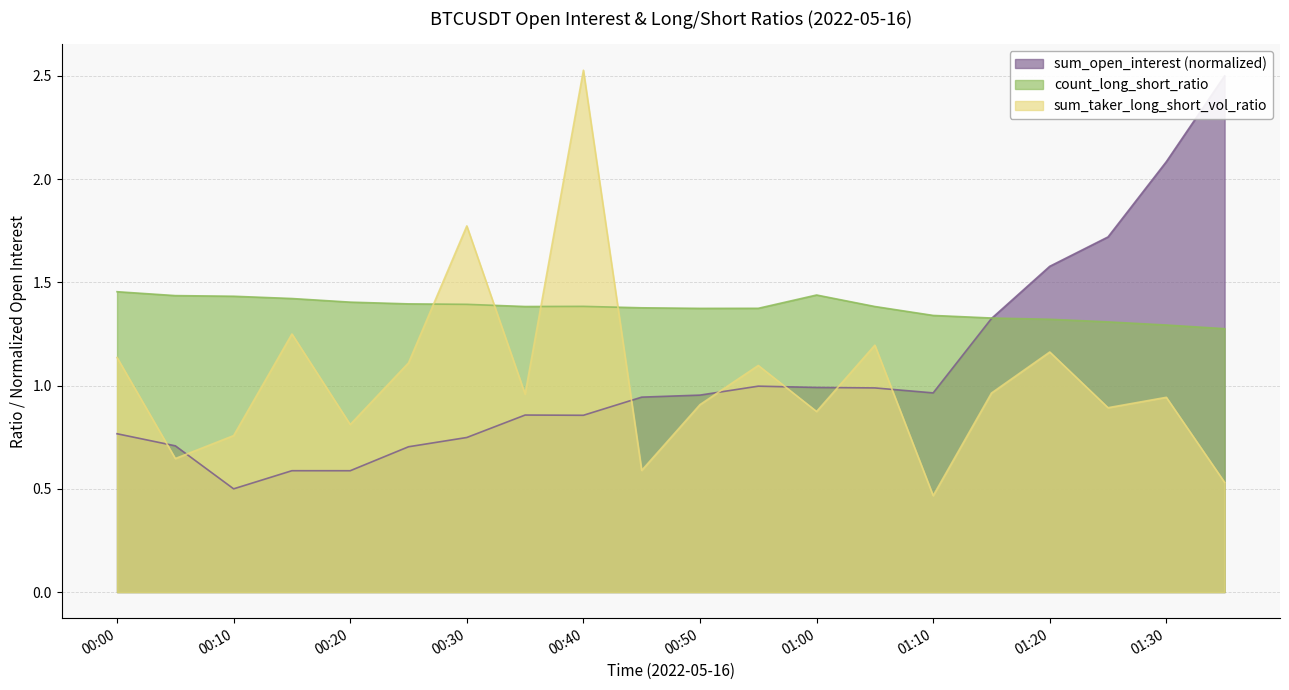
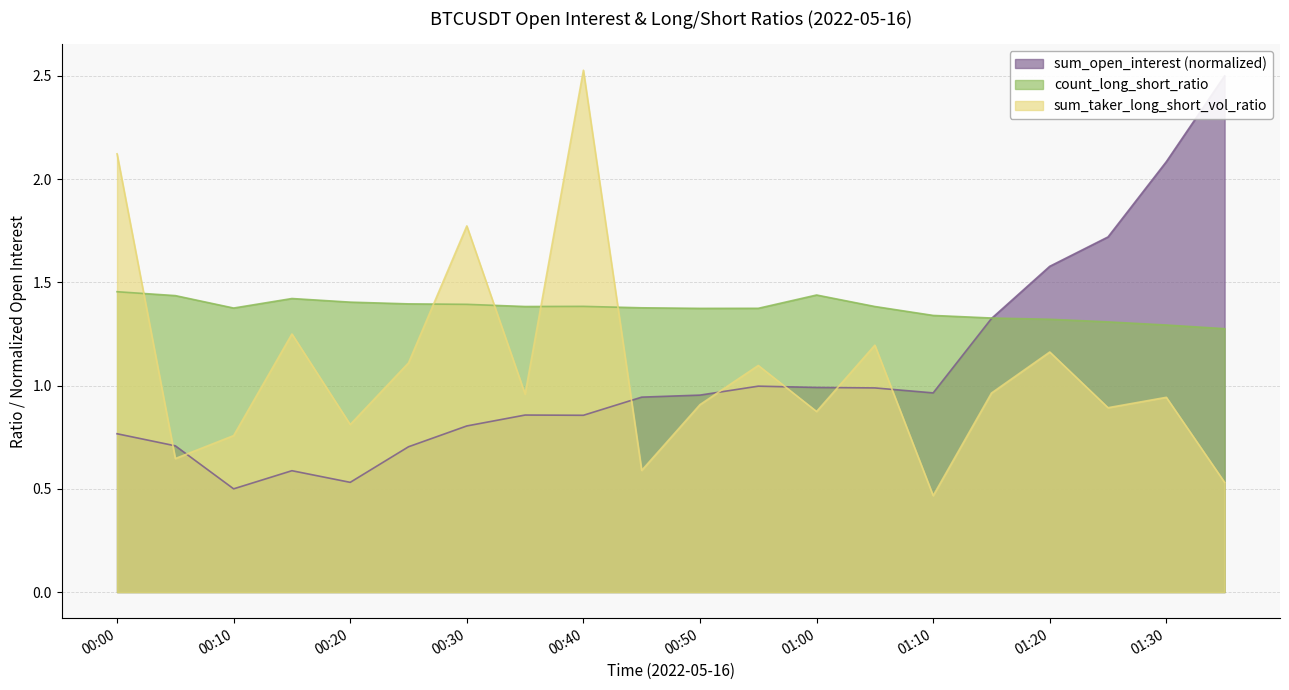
sum_taker_long_short_vol_ratio, 00:00: 1.14 -> 2.12
count_long_short_ratio, 00:10: 1.43 -> 1.38
sum_open_interest (normalized), 00:20: 0.59 -> 0.53
sum_open_interest (normalized), 00:30: 0.75 -> 0.80
